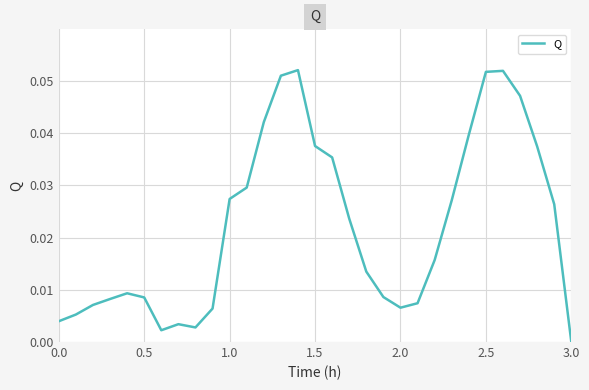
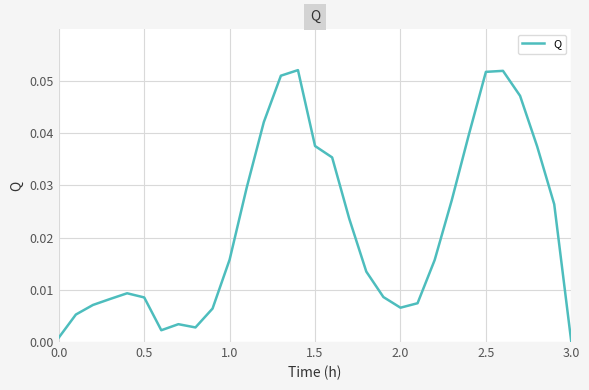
0.0: 0.004 -> 0.001
1.0: 0.027 -> 0.016
